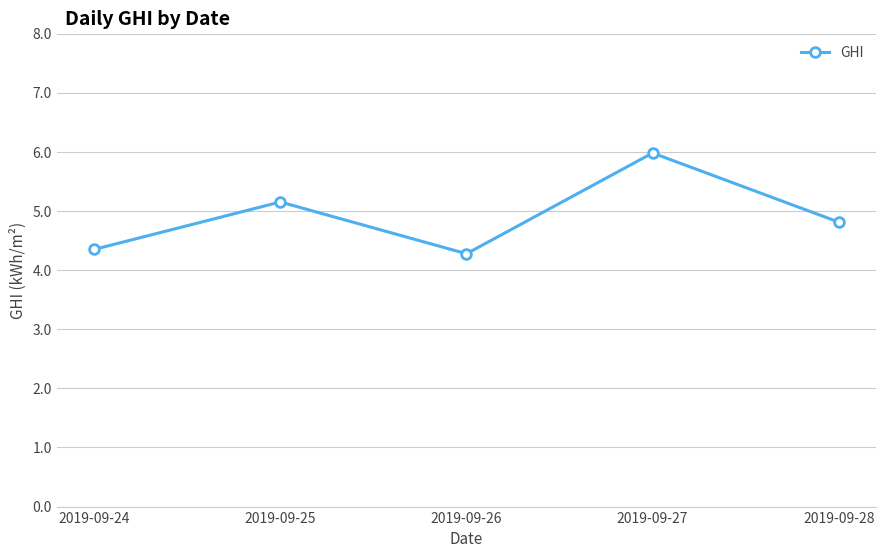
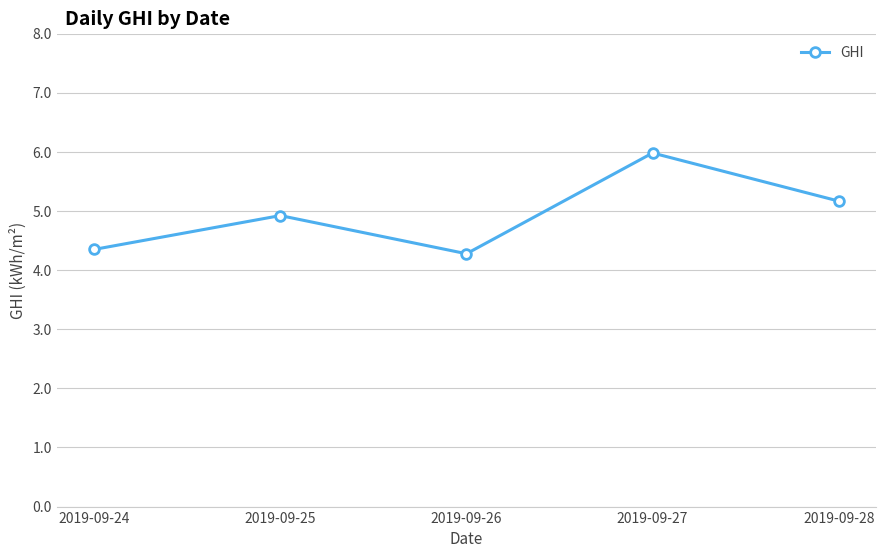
2019-09-25: 5.2 -> 4.9
2019-09-28: 4.8 -> 5.2
